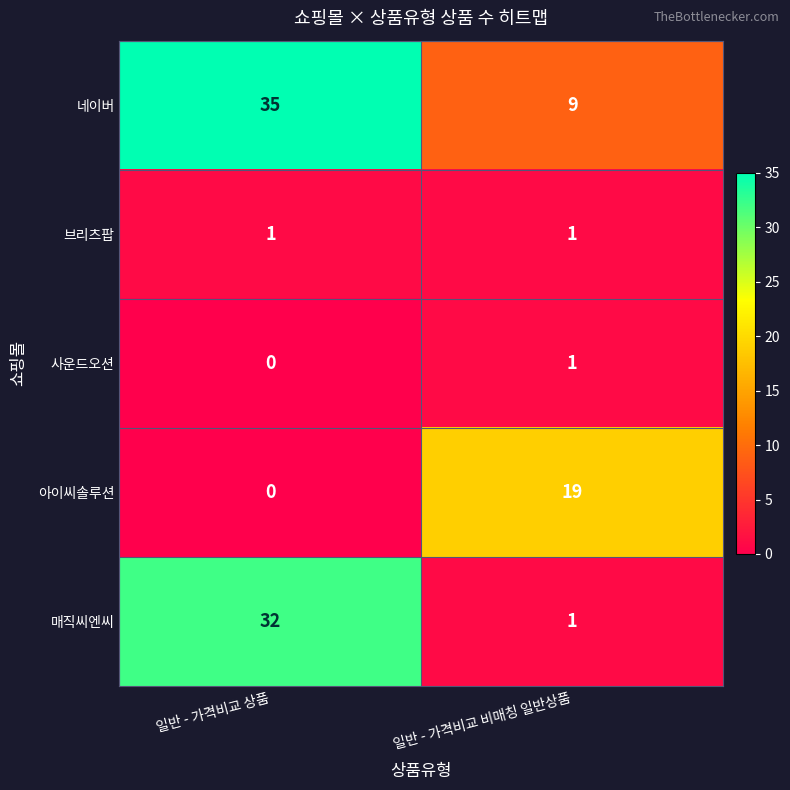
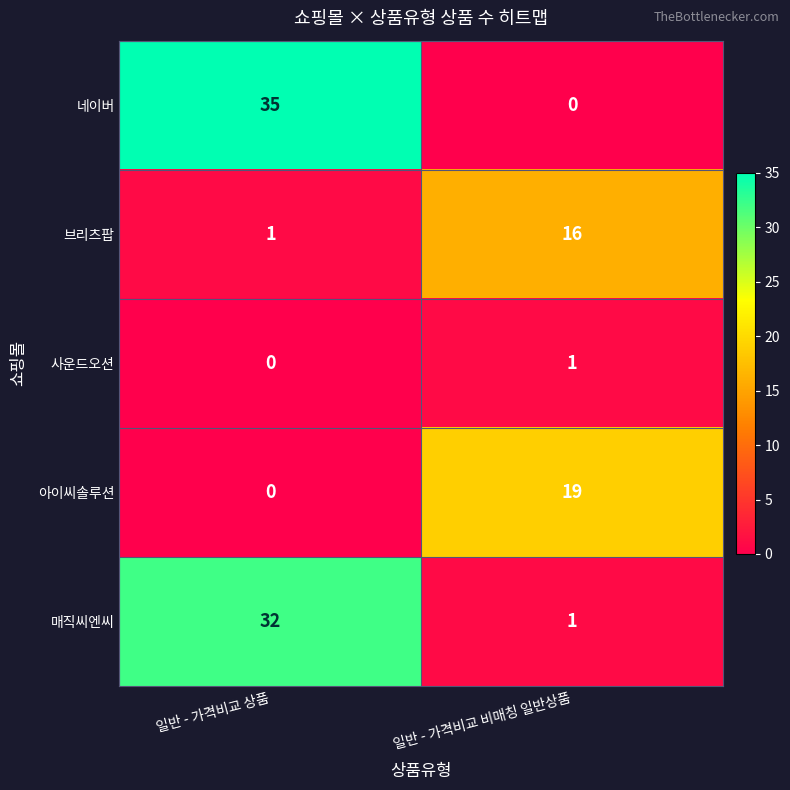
네이버, 일반 - 가격비교 비매칭 일반상품: 9 -> 0
브리츠팝, 일반 - 가격비교 비매칭 일반상품: 1 -> 16
